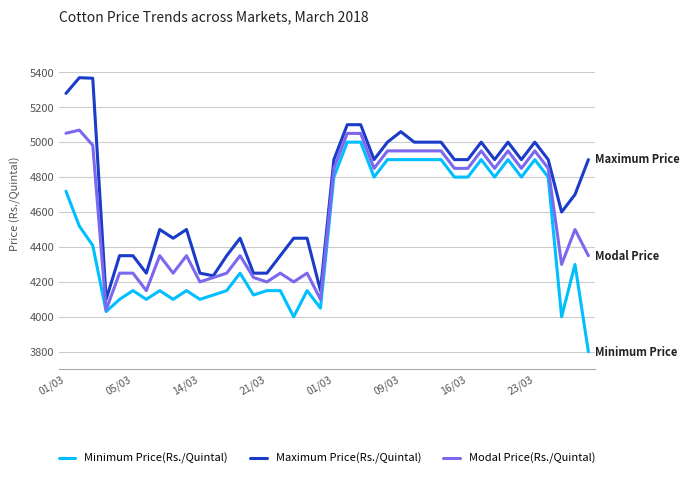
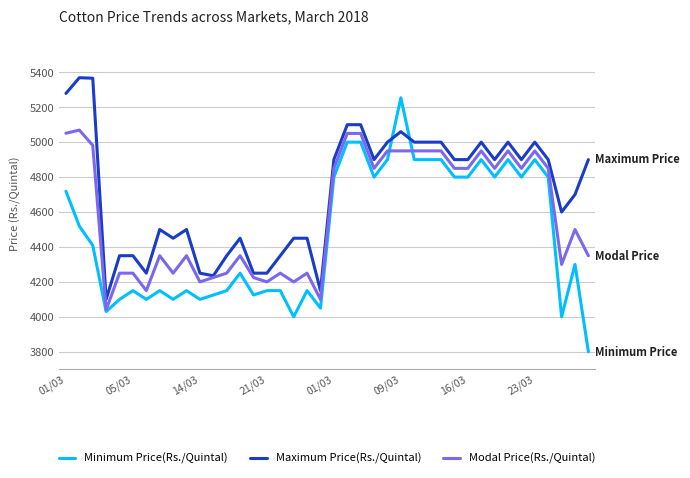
Minimum Price(Rs./Quintal), 09/03: 4900 -> 5250
